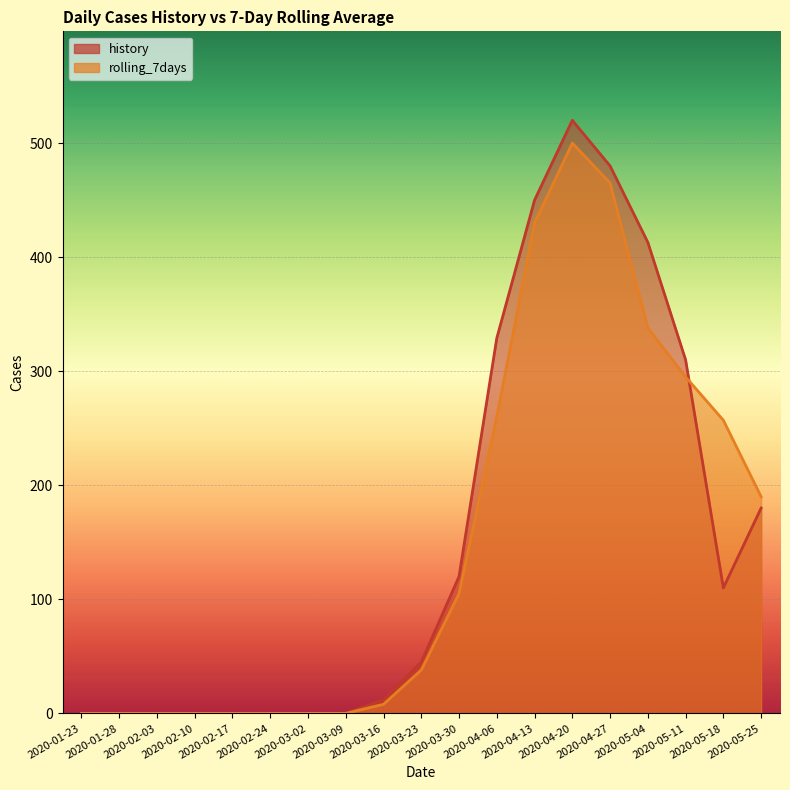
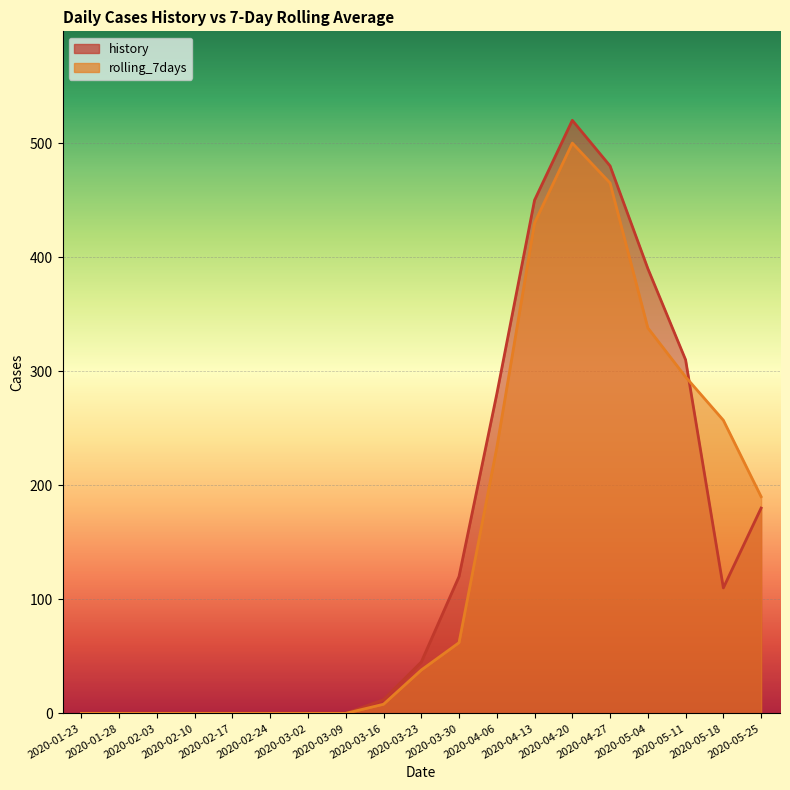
rolling_7days, 2020-03-30: 105 -> 62
history, 2020-04-06: 329 -> 280
rolling_7days, 2020-04-06: 260 -> 233
history, 2020-05-04: 413 -> 390
